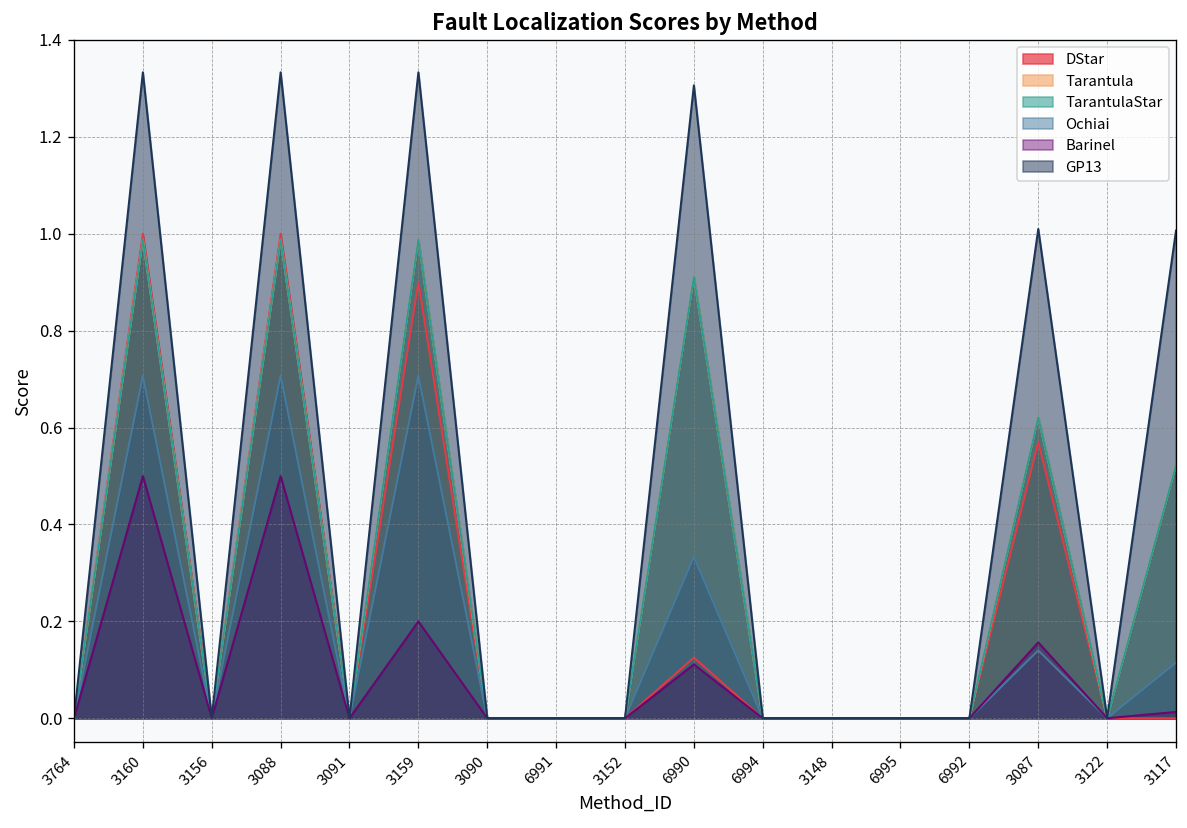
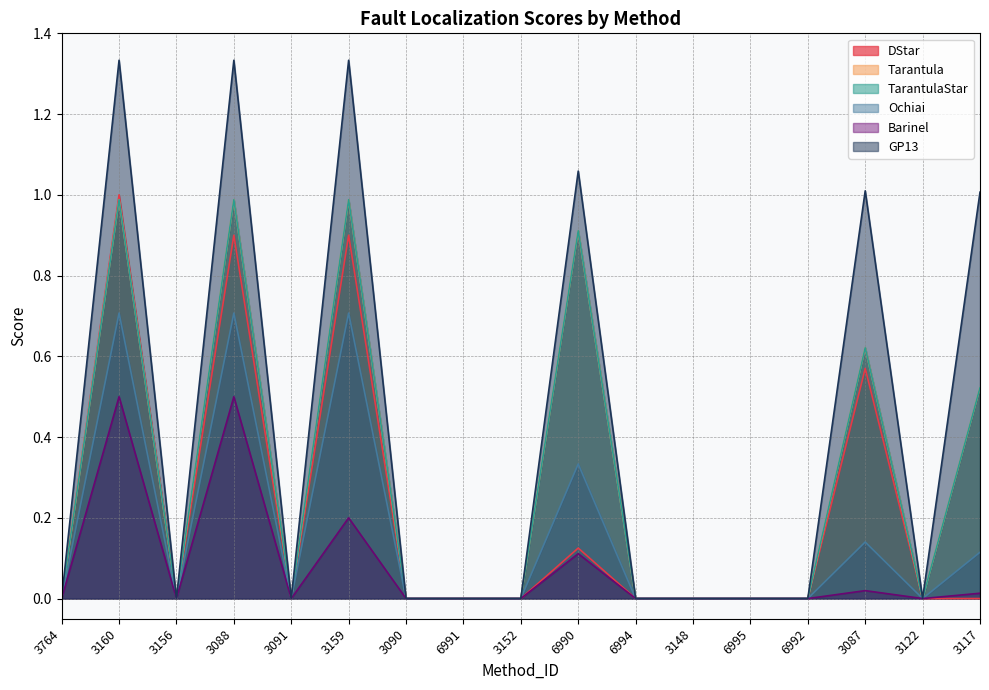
DStar, 3088: 1.0 -> 0.9
GP13, 6990: 1.31 -> 1.06
Barinel, 3087: 0.16 -> 0.02
